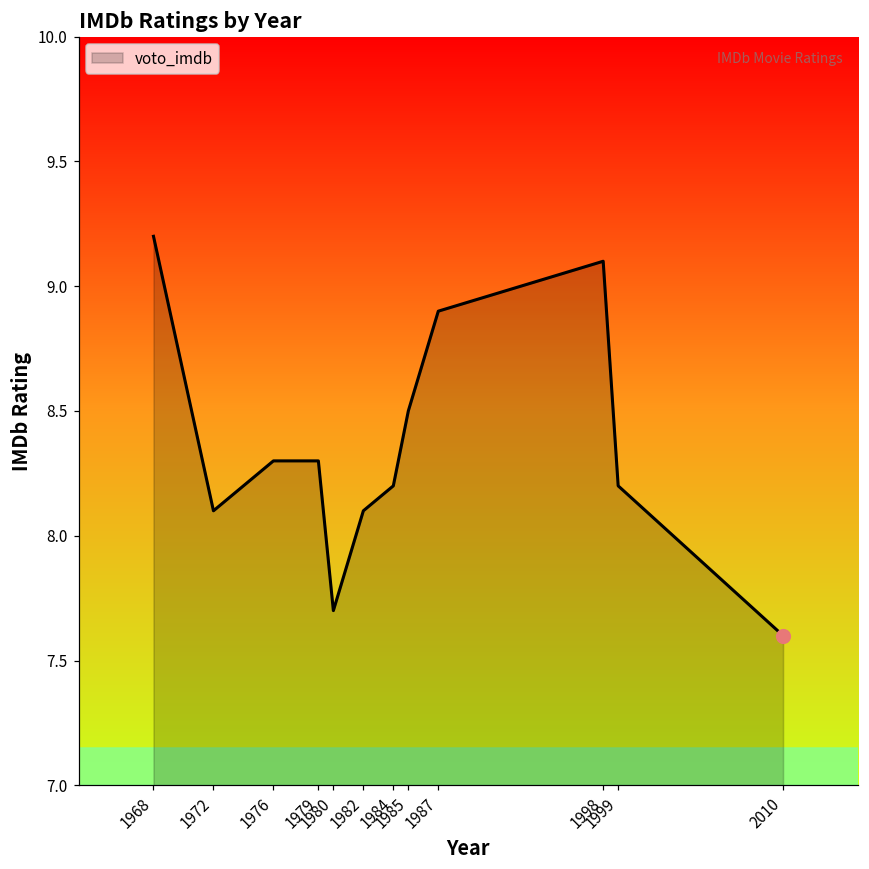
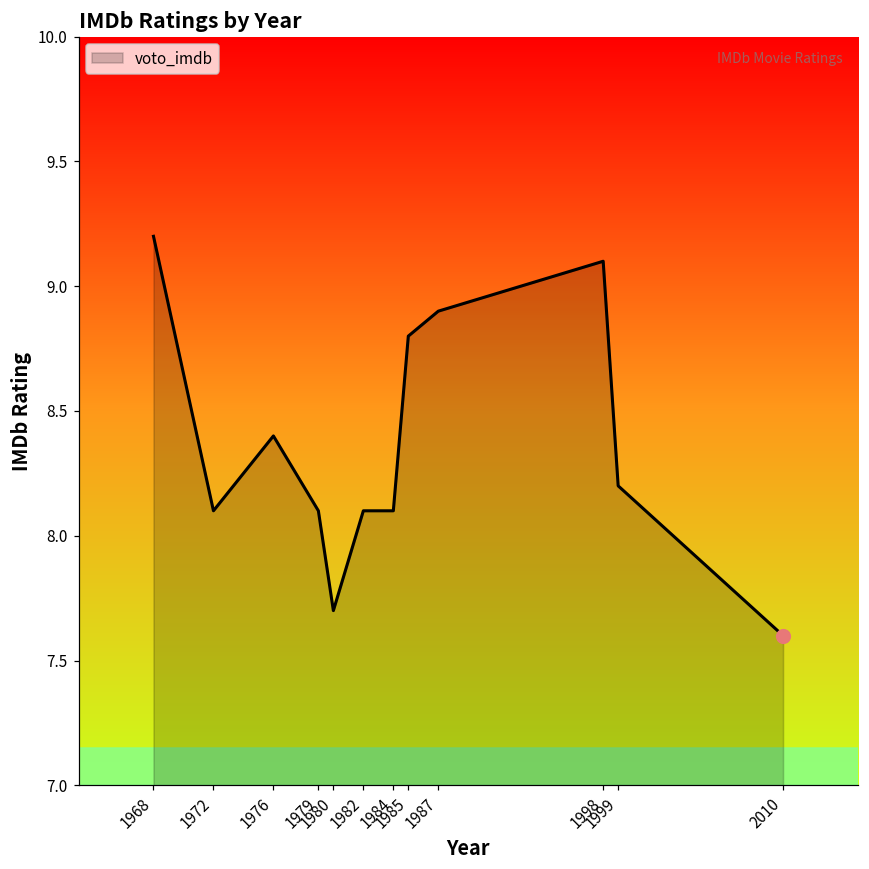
voto_imdb, 1976: 8.3 -> 8.4
voto_imdb, 1979: 8.3 -> 8.1
voto_imdb, 1984: 8.2 -> 8.1
voto_imdb, 1985: 8.5 -> 8.8
